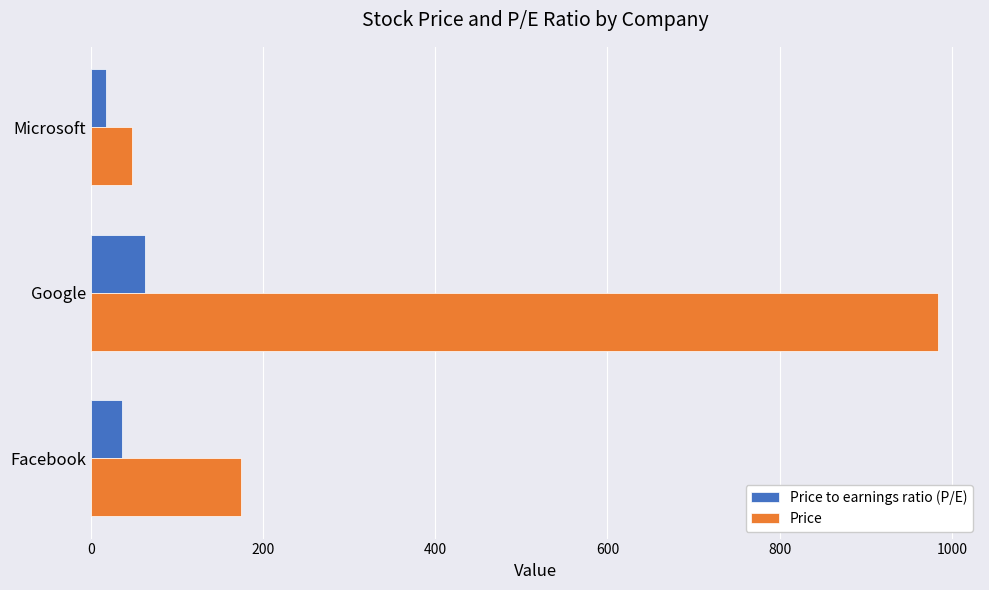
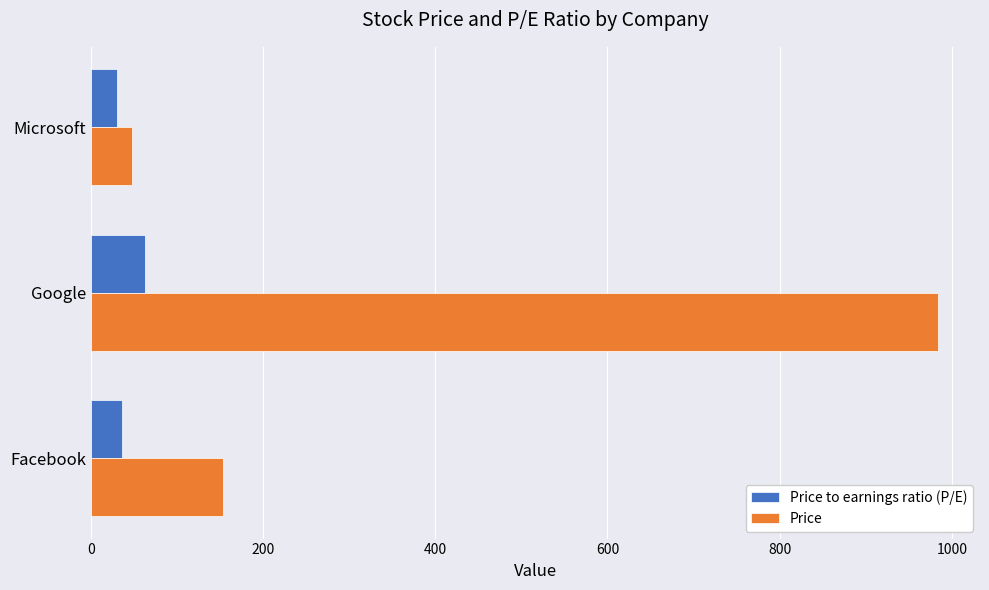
Price to earnings ratio (P/E), Microsoft: 20 -> 30
Price, Facebook: 170 -> 150
